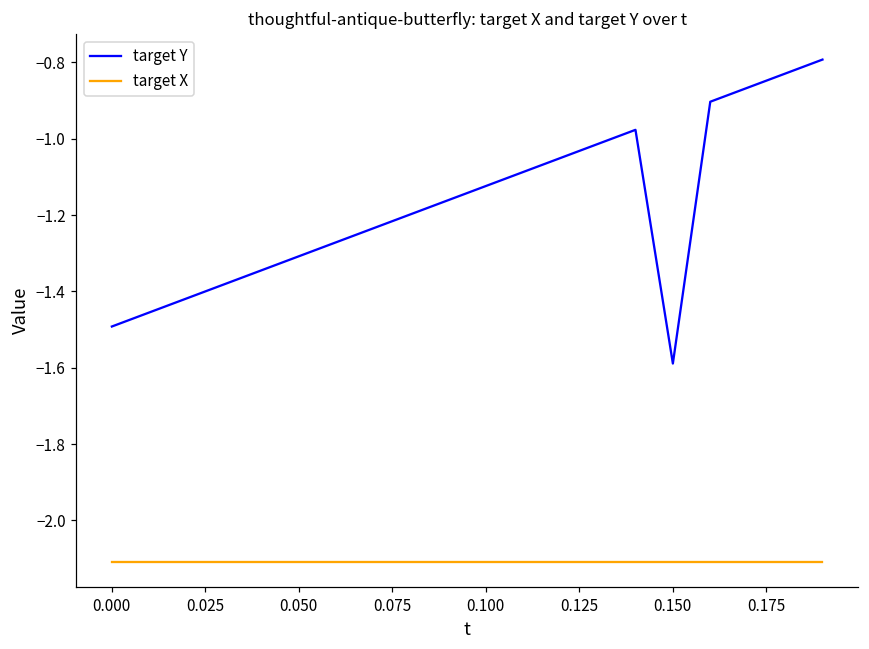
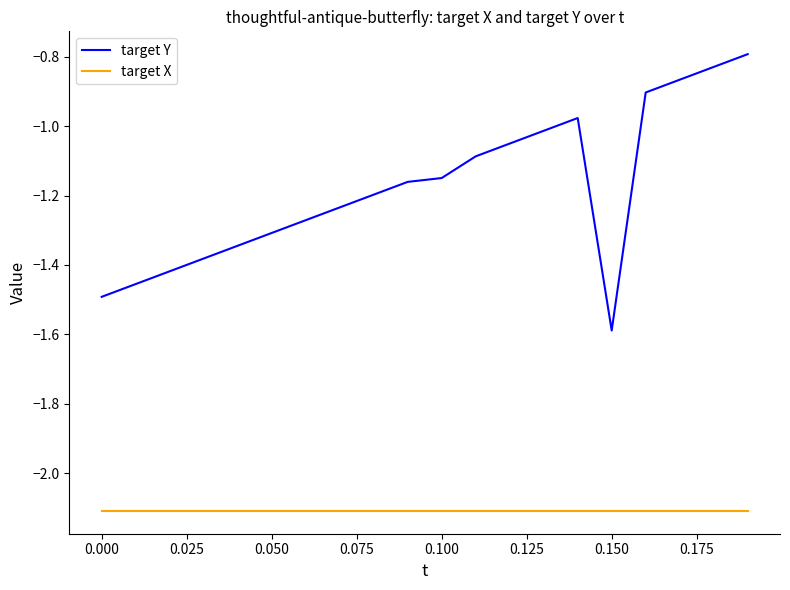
target Y, 0.100: -1.12 -> -1.15
